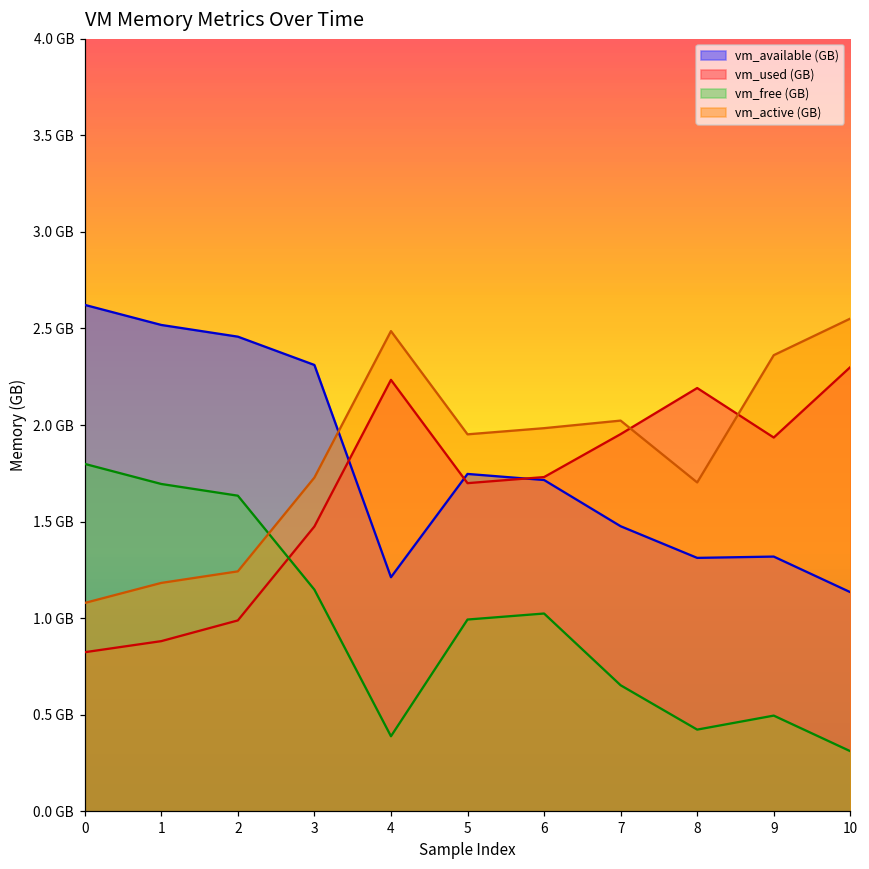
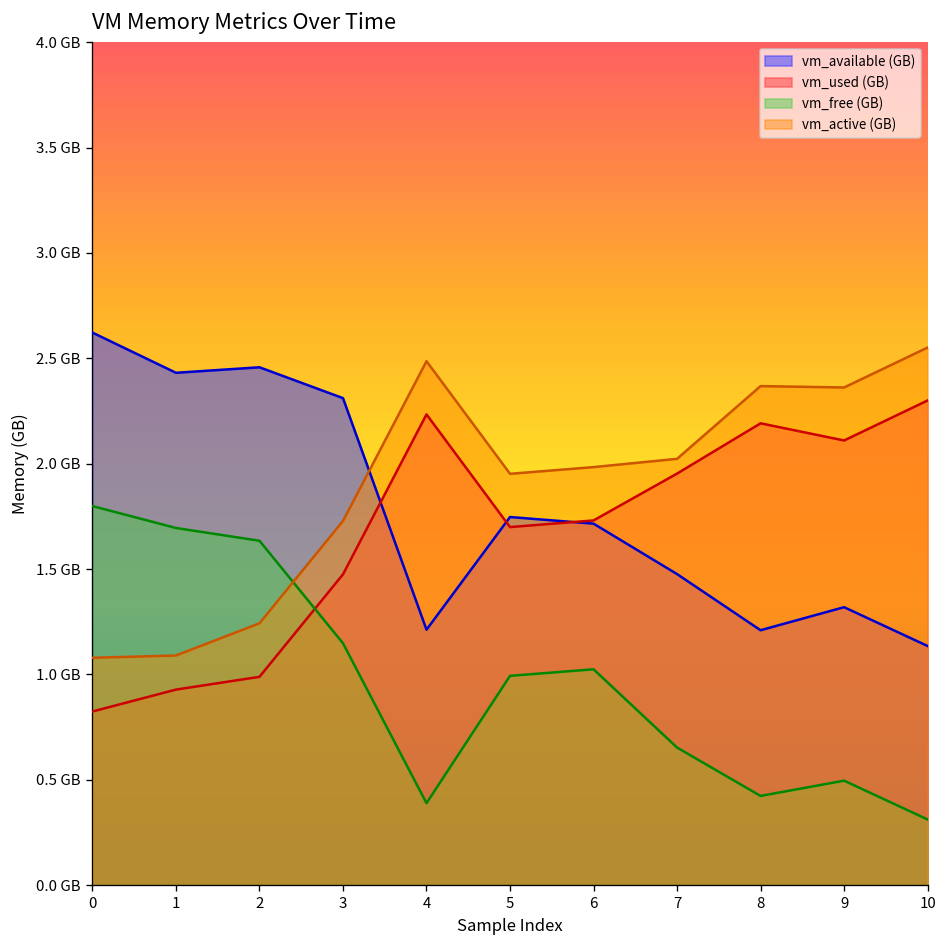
vm_available (GB), 1: 2.52 GB -> 2.43 GB
vm_used (GB), 1: 0.88 GB -> 0.93 GB
vm_active (GB), 1: 1.18 GB -> 1.09 GB
vm_available (GB), 8: 1.31 GB -> 1.21 GB
vm_active (GB), 8: 1.70 GB -> 2.37 GB
vm_used (GB), 9: 1.94 GB -> 2.11 GB
